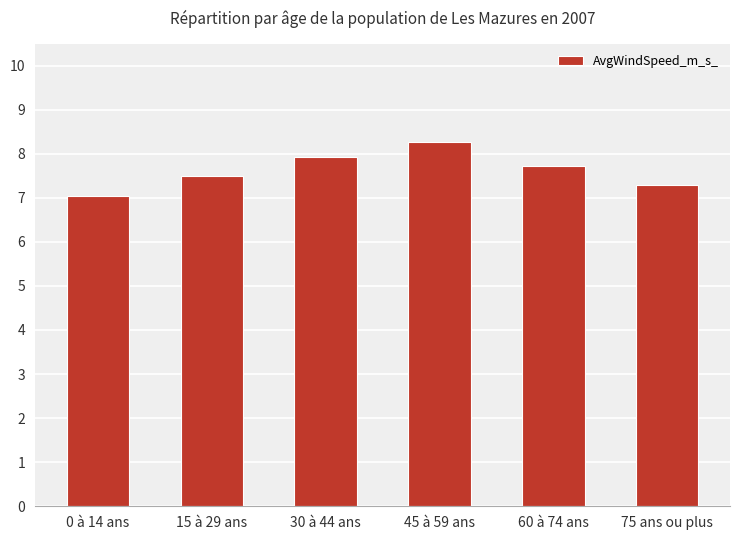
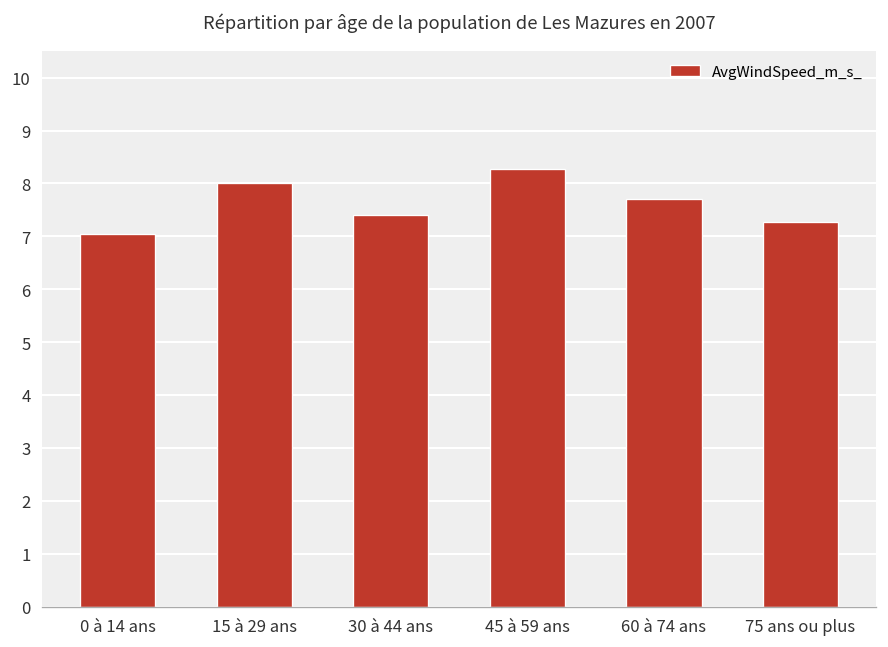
15 à 29 ans: 7.5 -> 8.0
30 à 44 ans: 7.9 -> 7.4
